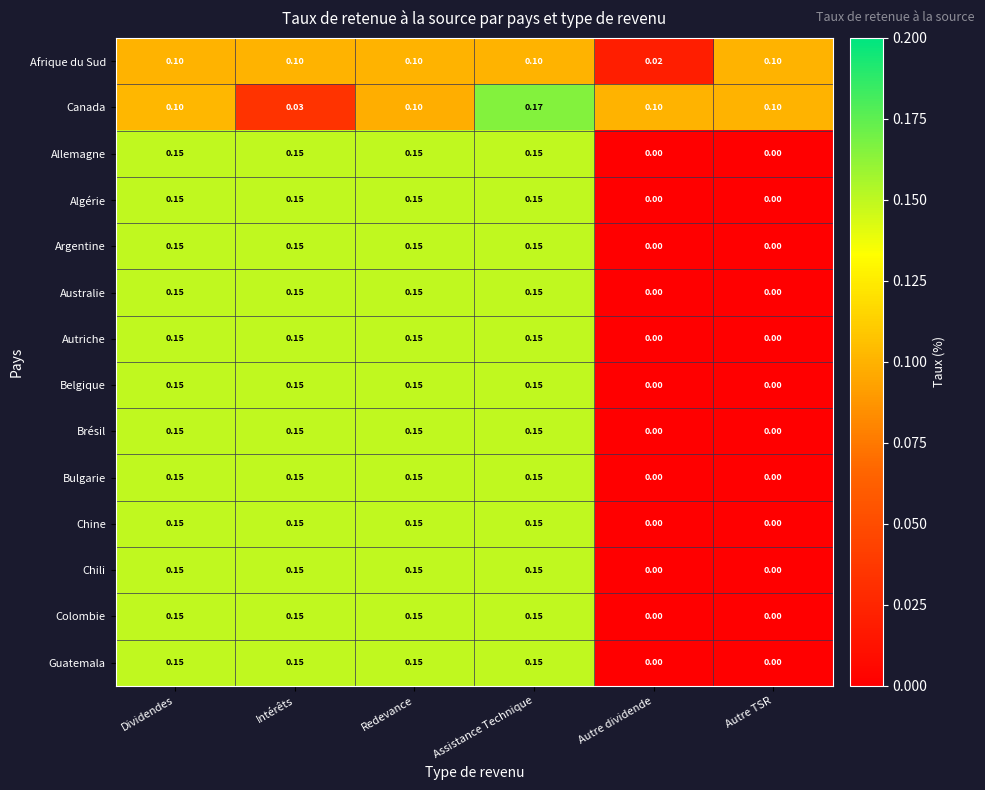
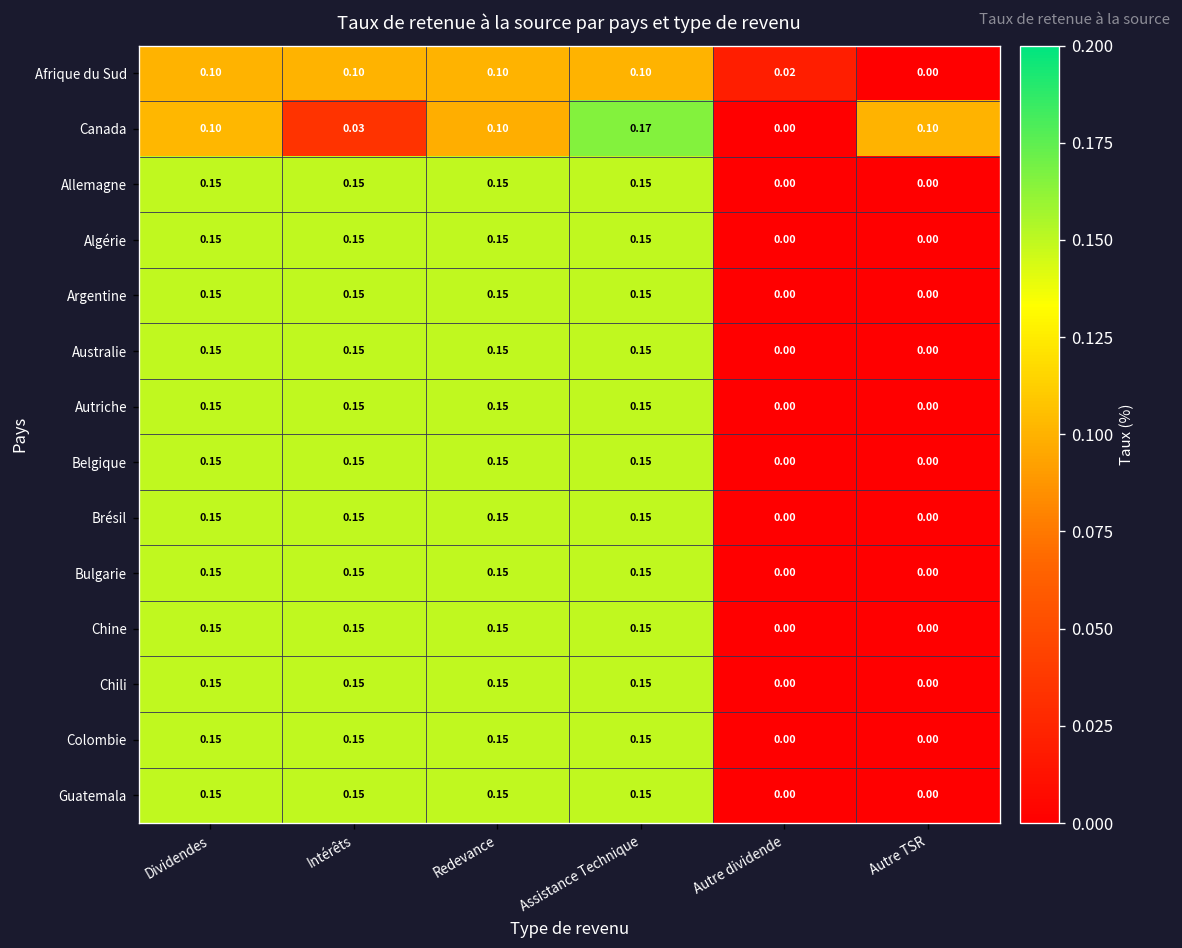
Afrique du Sud, Autre TSR: 0.10 -> 0.00
Canada, Autre dividende: 0.10 -> 0.00
